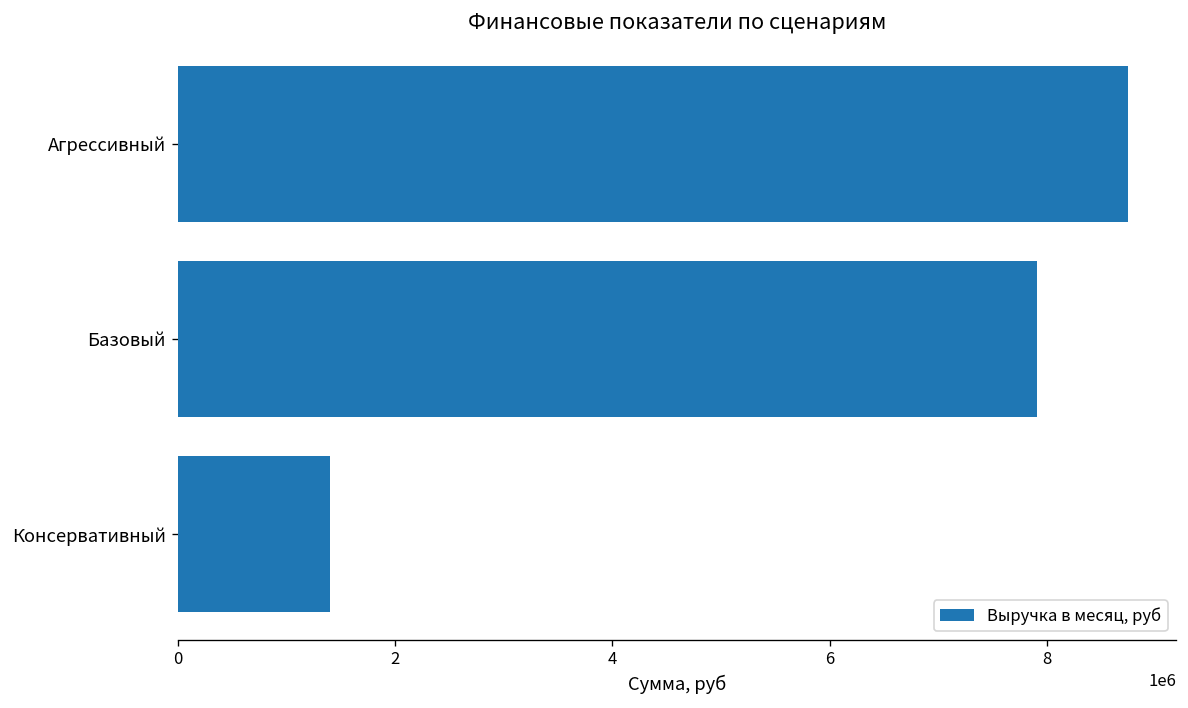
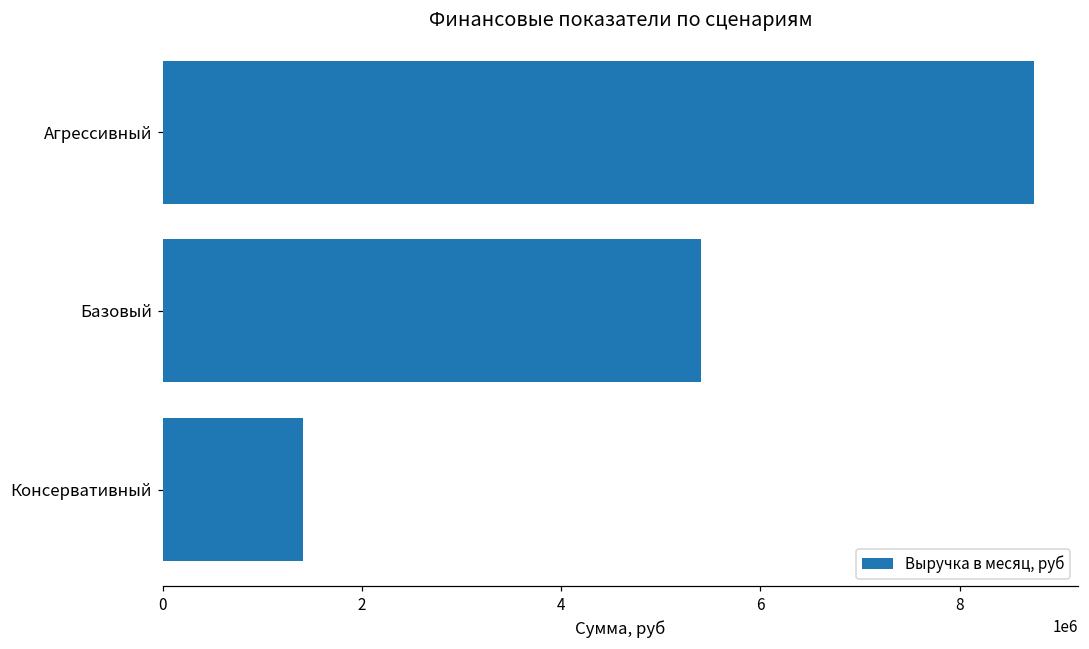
Базовый: 7900000 -> 5400000
